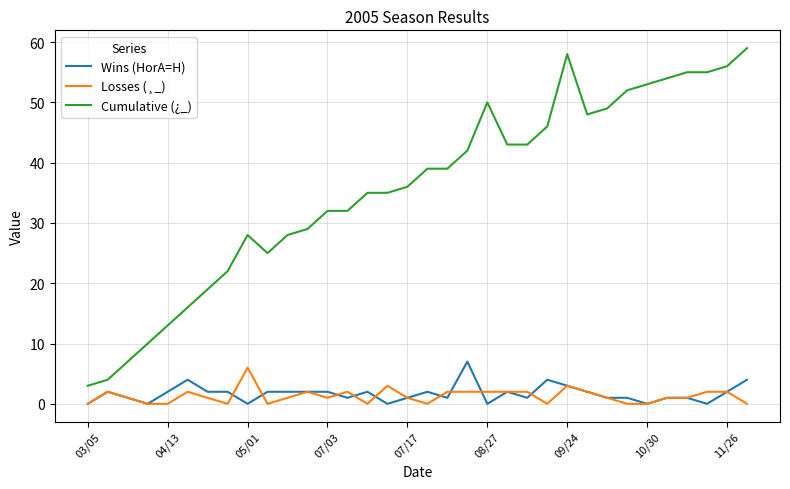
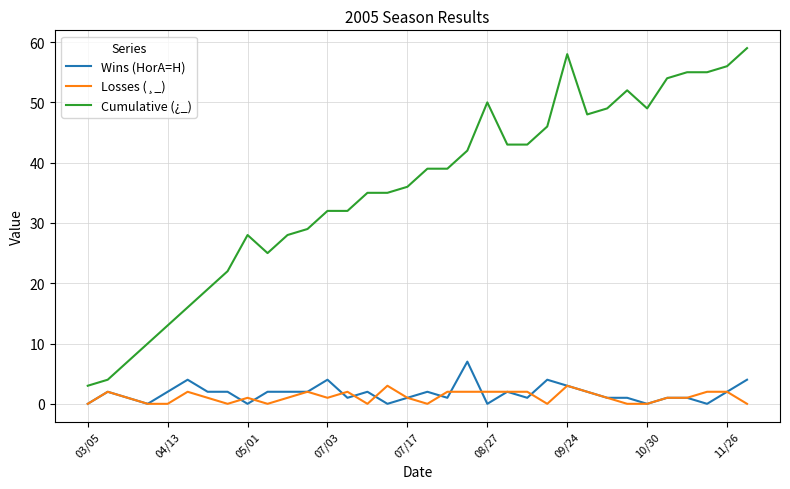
Losses (¸_), 05/01: 6 -> 1
Wins (HorA=H), 07/03: 2 -> 4
Cumulative (¿_), 10/30: 53 -> 49
